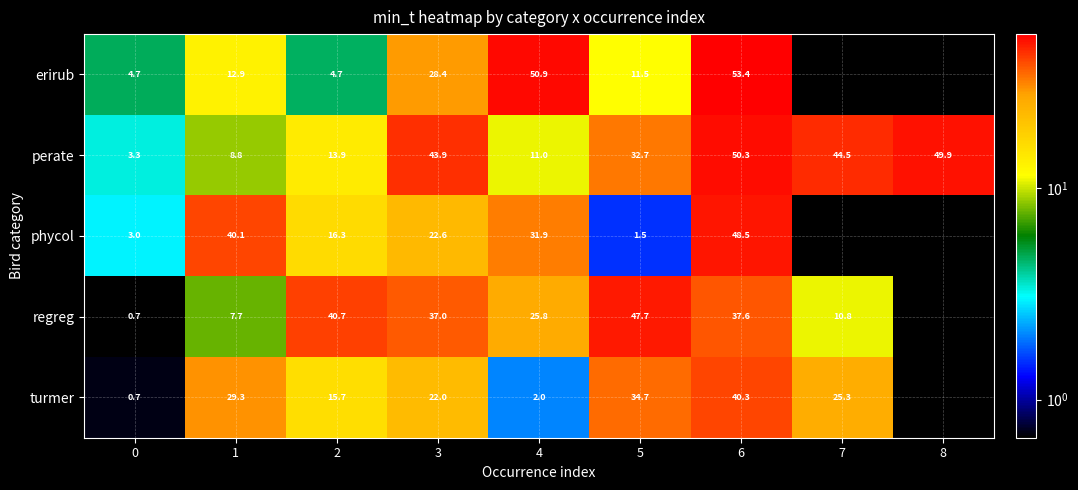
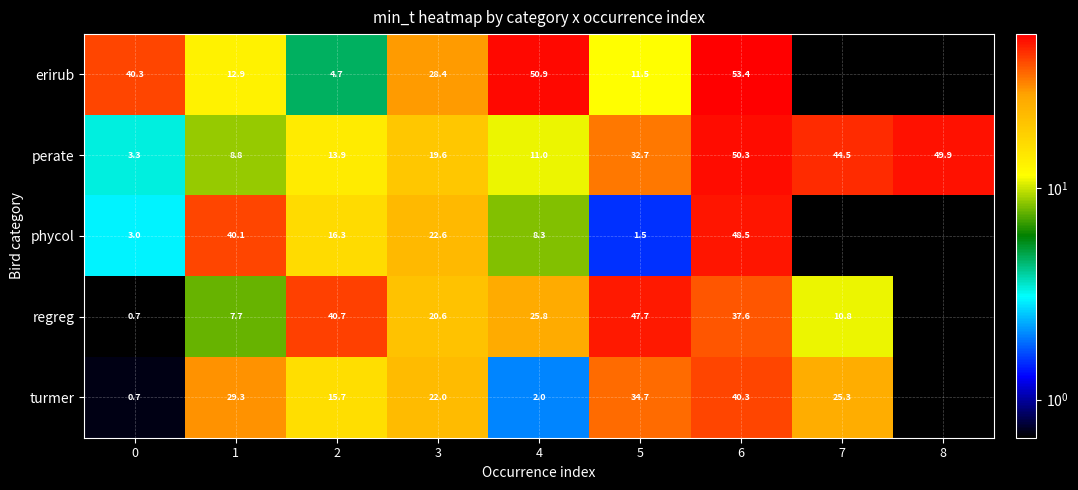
erirub, 0: 4.7 -> 40.3
perate, 3: 43.9 -> 19.6
phycol, 4: 31.9 -> 8.3
regreg, 3: 37.0 -> 20.6
